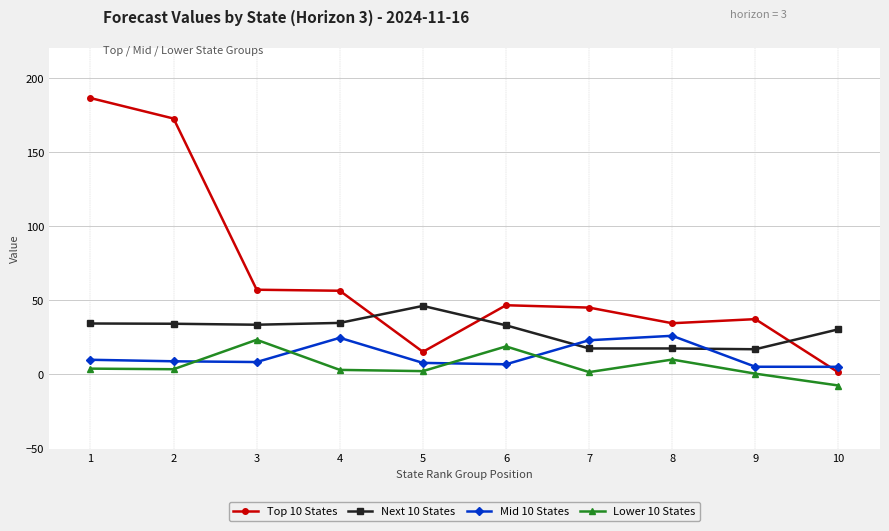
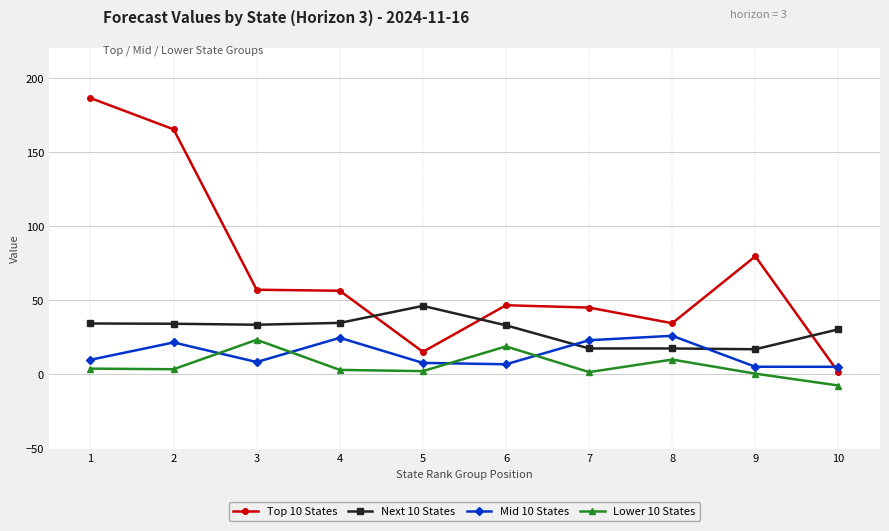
Top 10 States, 2: 173 -> 165
Mid 10 States, 2: 9 -> 22
Top 10 States, 9: 37 -> 80
